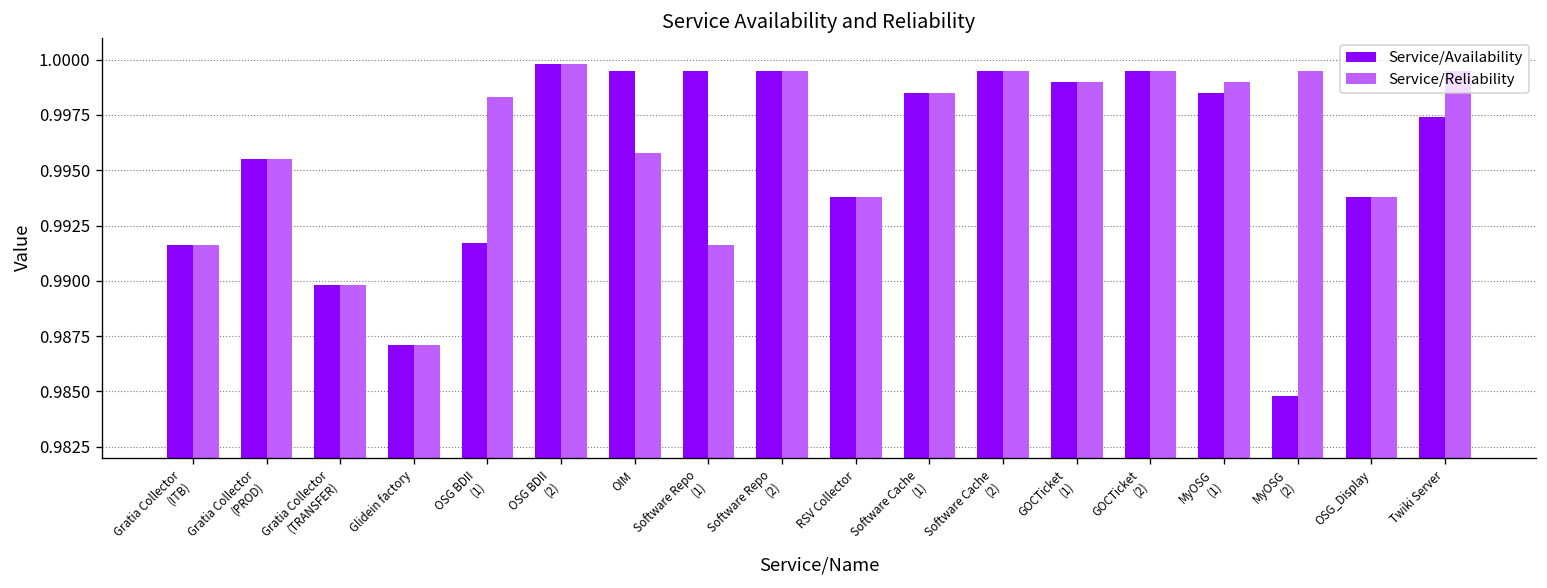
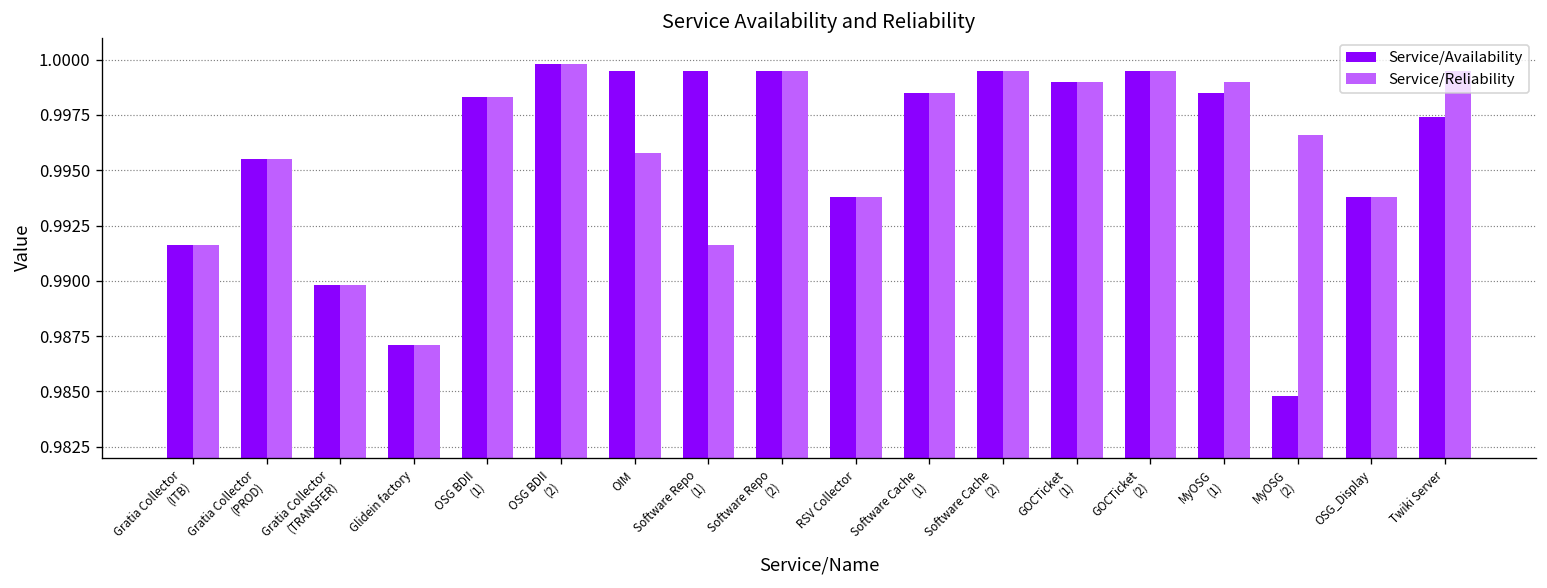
Service/Availability, OSG BDII (1): 0.9917 -> 0.9983
Service/Reliability, MyOSG (2): 0.9995 -> 0.9966
